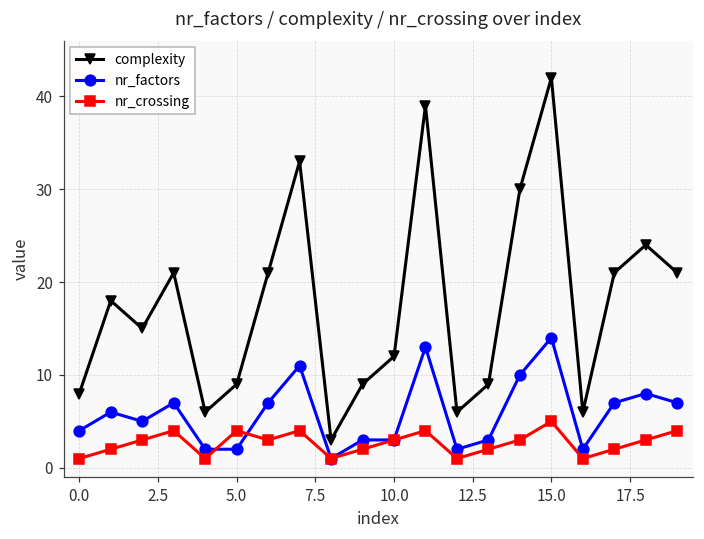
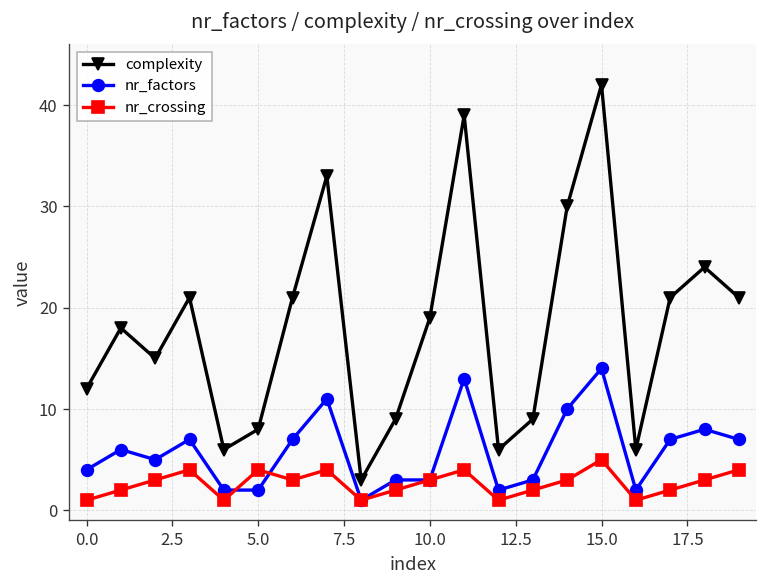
complexity, 0.0: 8 -> 12
complexity, 5.0: 9 -> 8
complexity, 10.0: 12 -> 19
